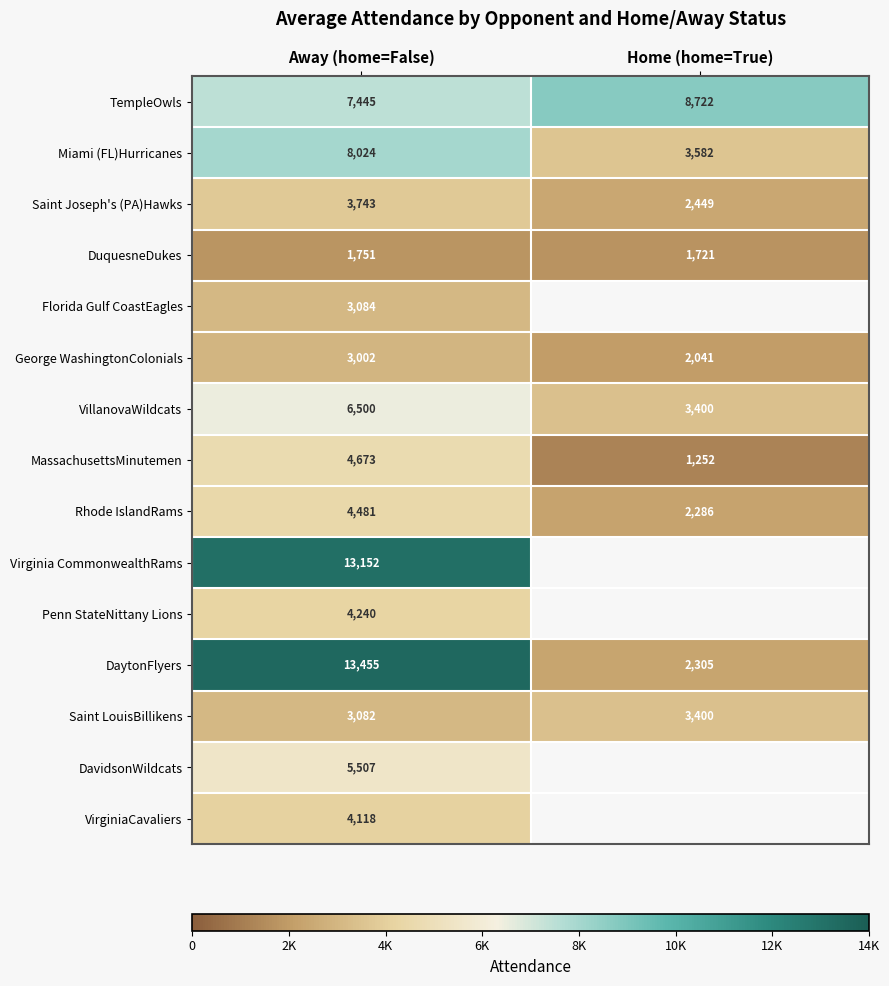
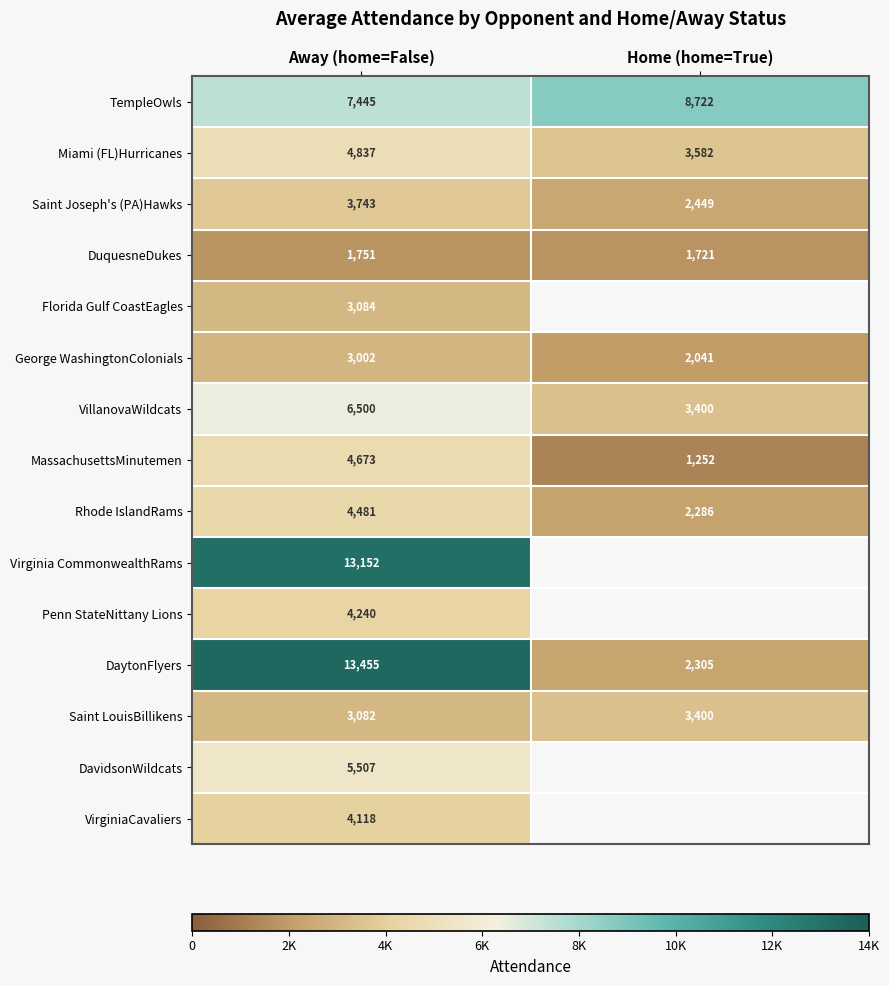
Miami (FL)Hurricanes, Away (home=False): 8,024 -> 4,837
